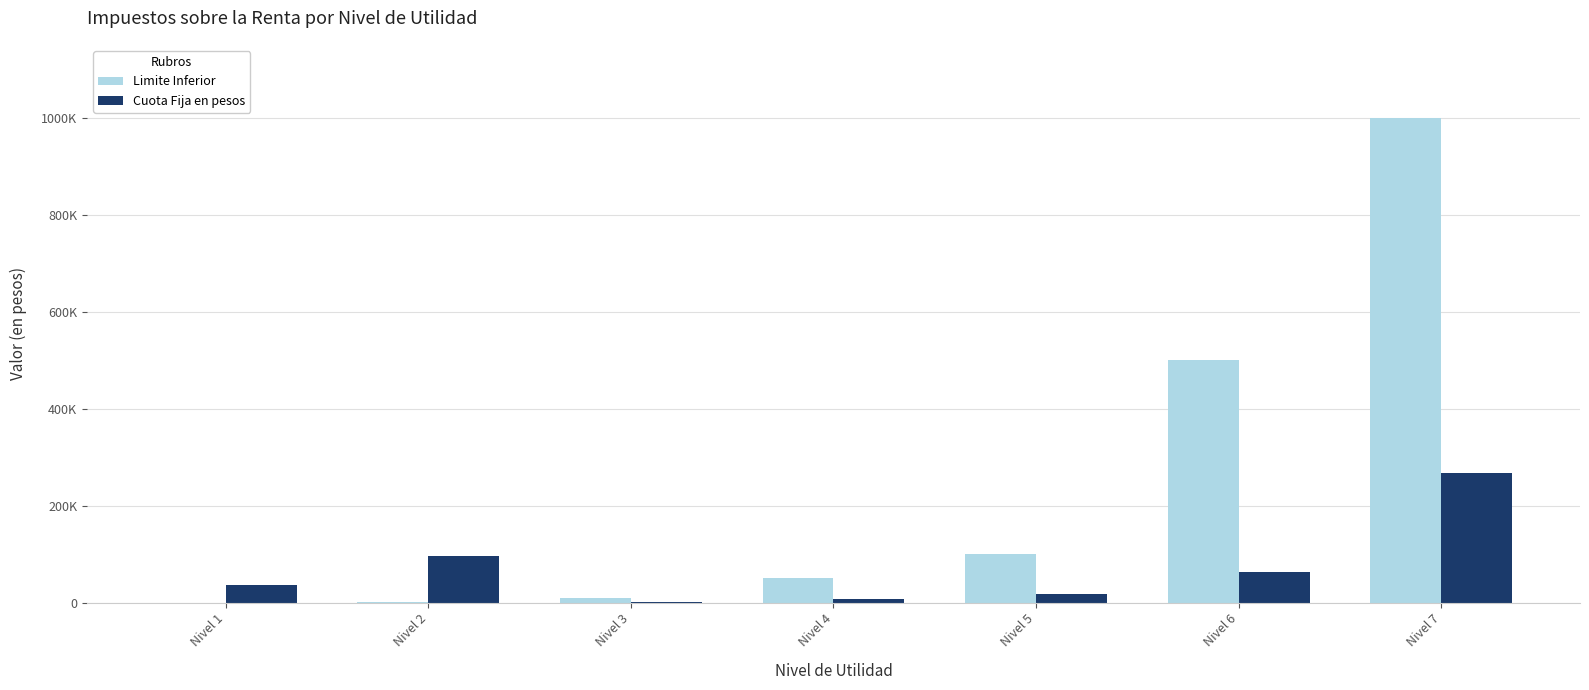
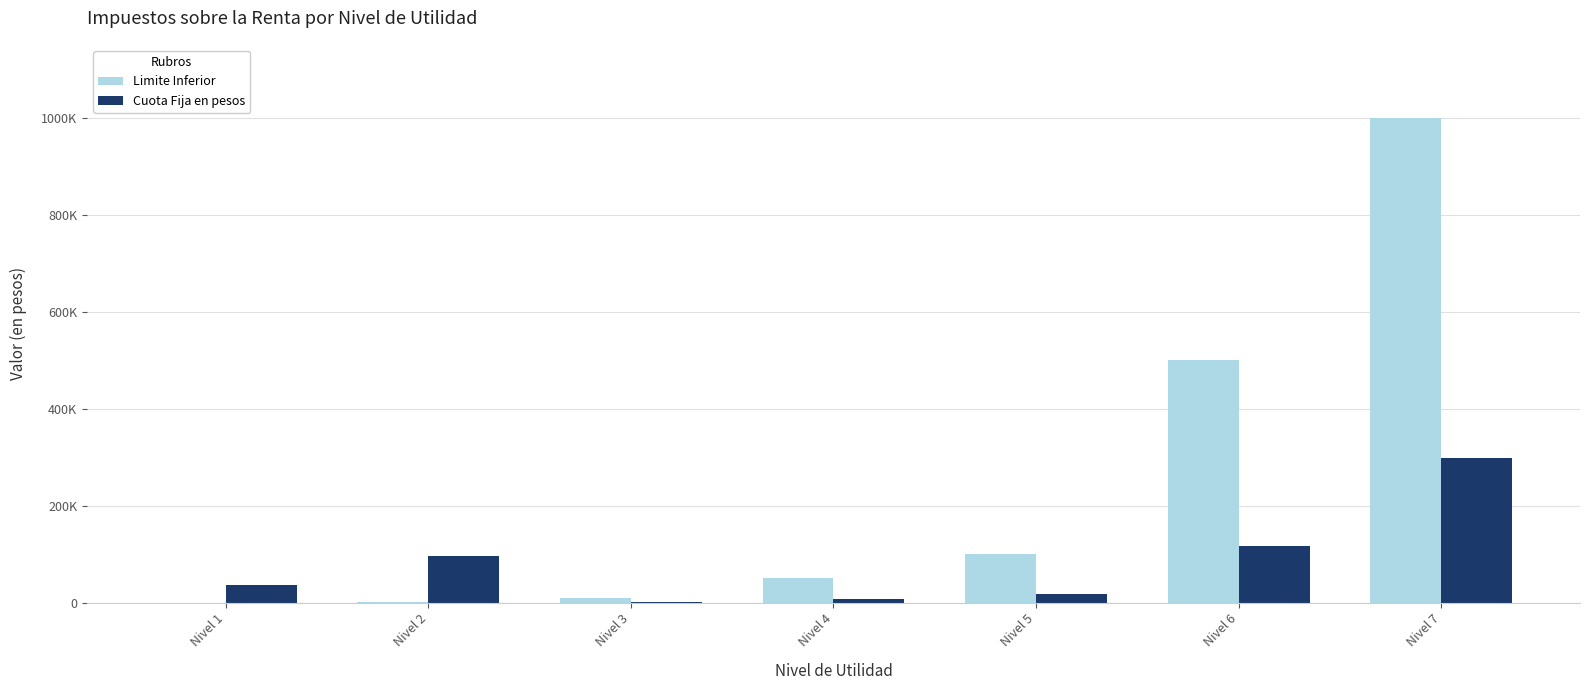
Cuota Fija en pesos, Nivel 6: 60000 -> 120000
Cuota Fija en pesos, Nivel 7: 270000 -> 300000
